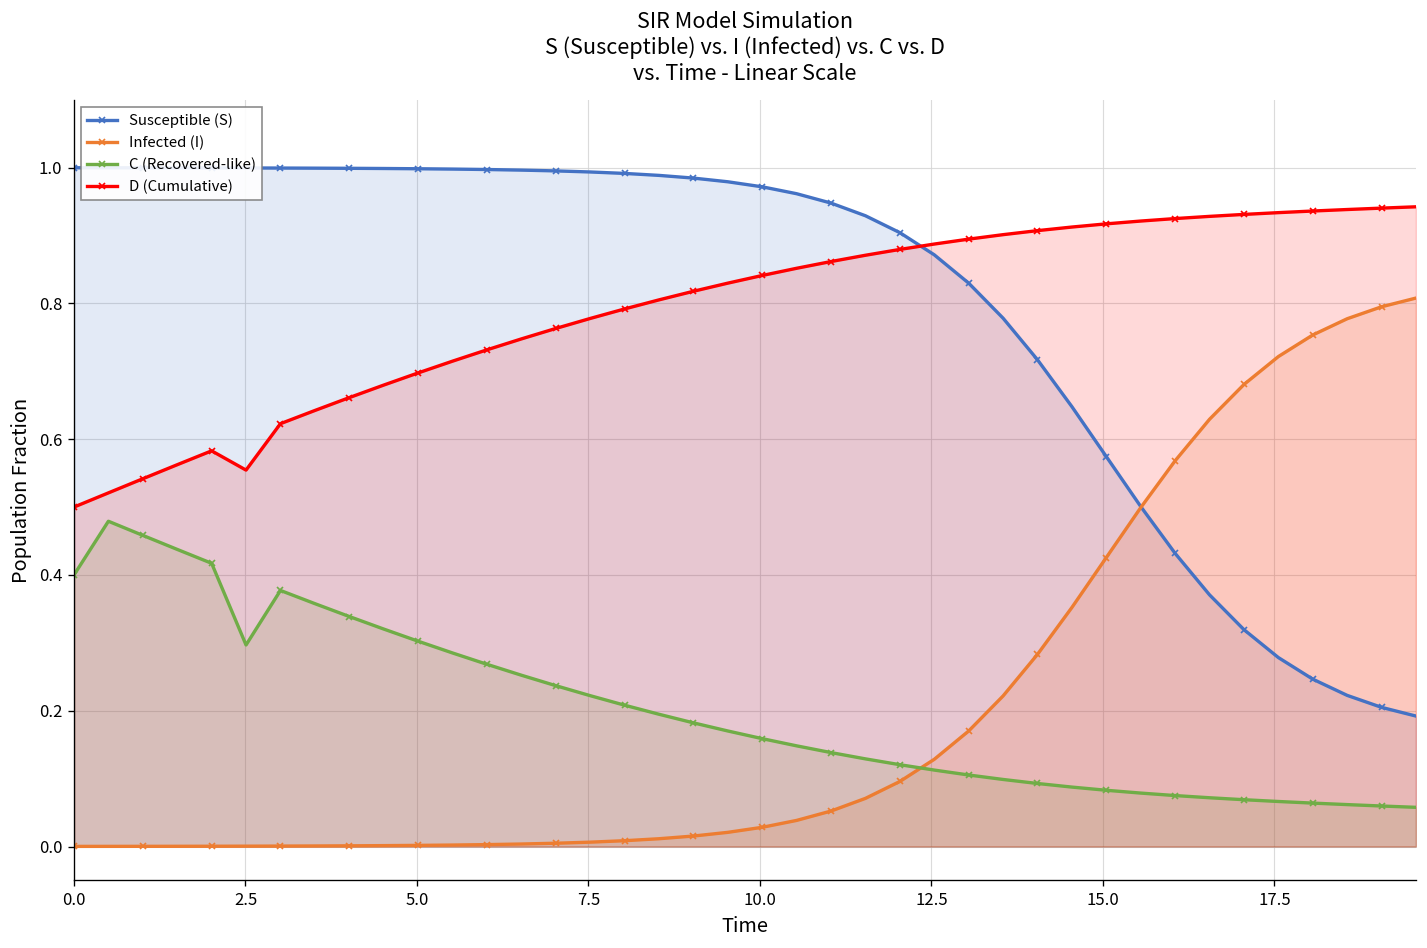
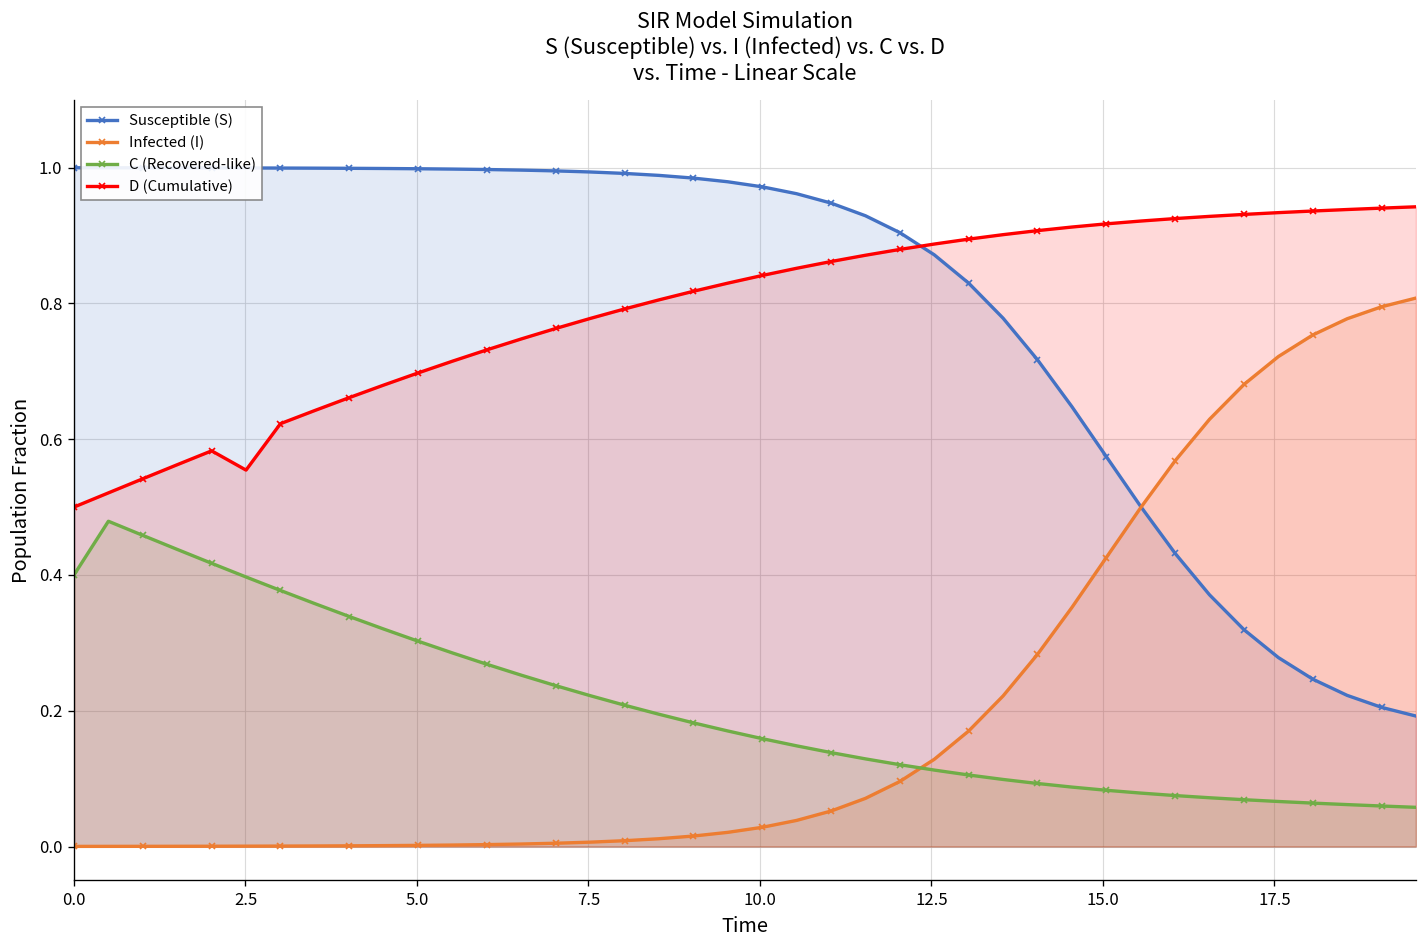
C (Recovered-like), 2.5: 0.30 -> 0.40
